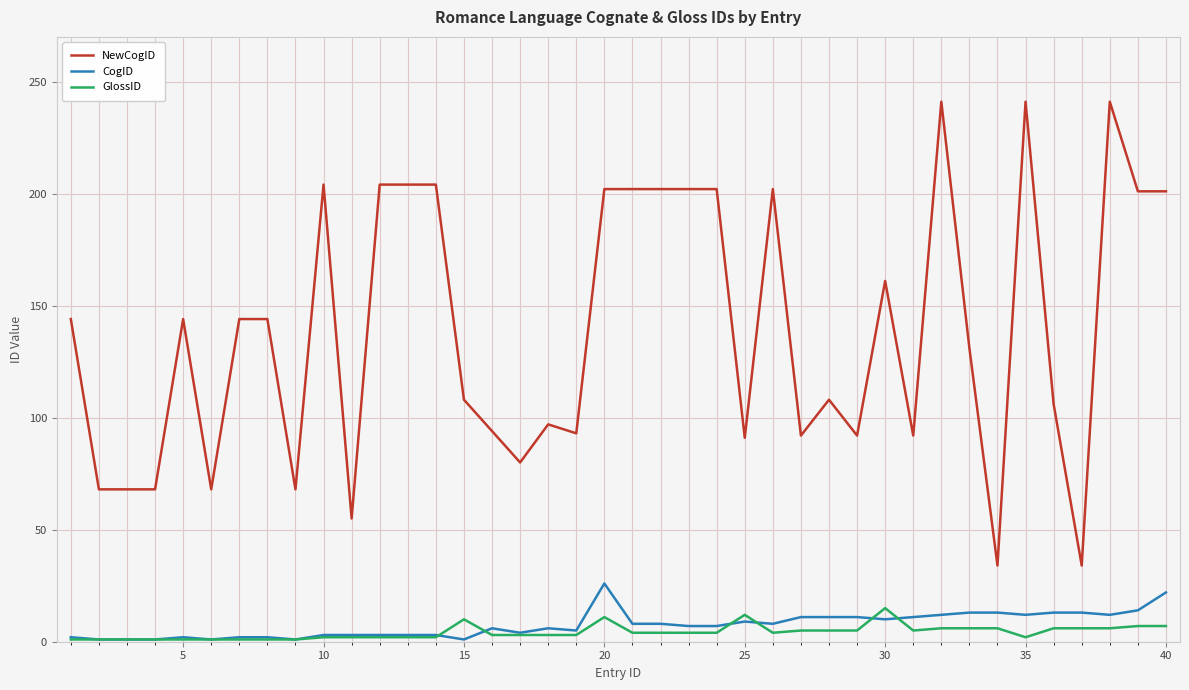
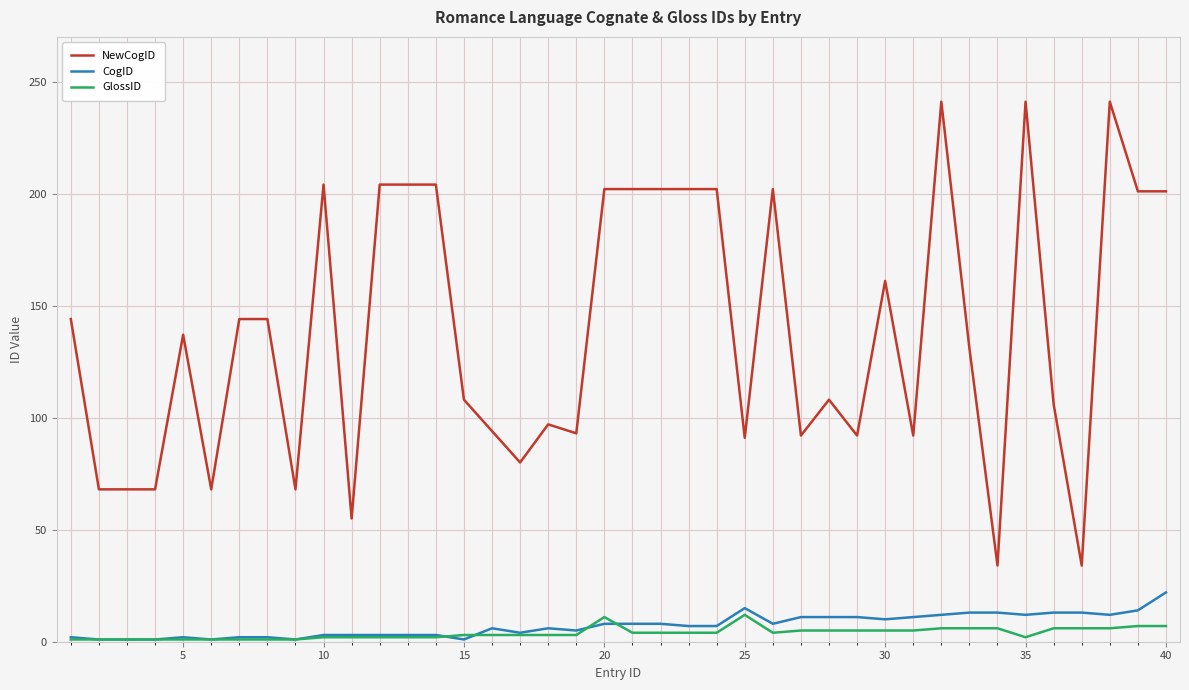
NewCogID, 5: 144 -> 137
GlossID, 15: 10 -> 3
CogID, 20: 26 -> 8
CogID, 25: 9 -> 15
GlossID, 30: 15 -> 5
